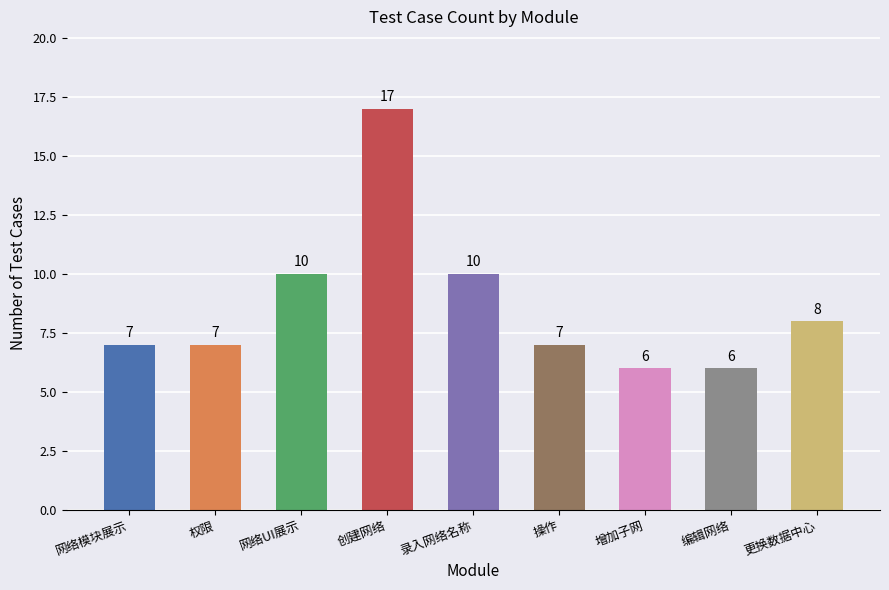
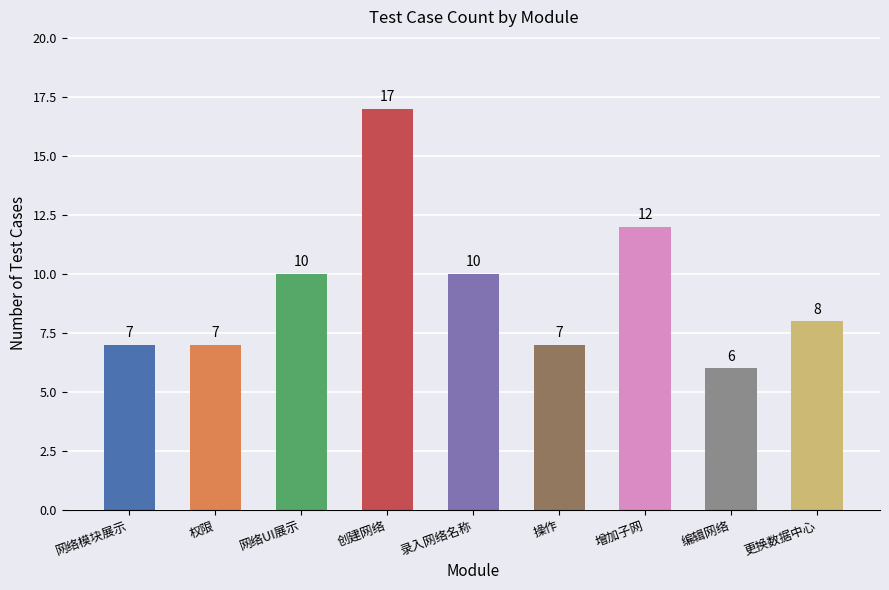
增加子网: 6 -> 12
